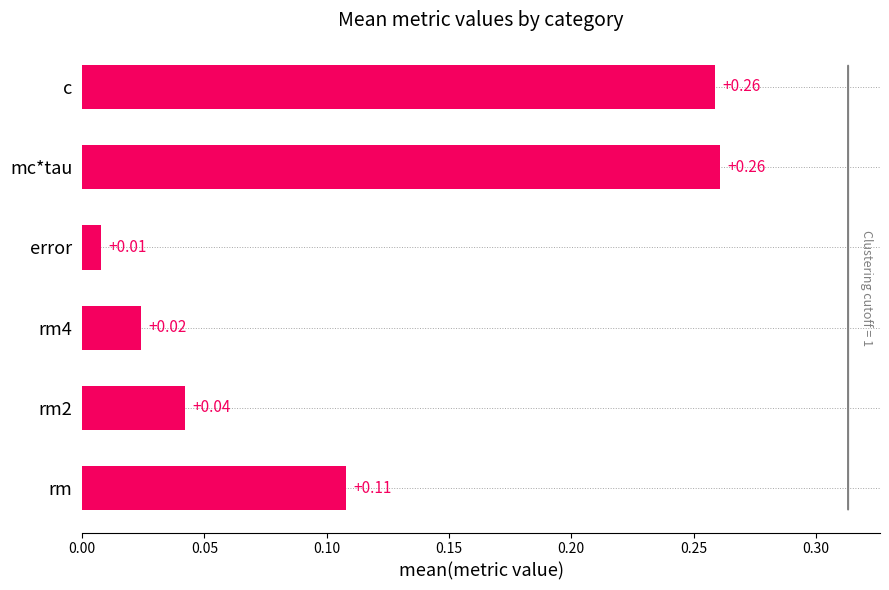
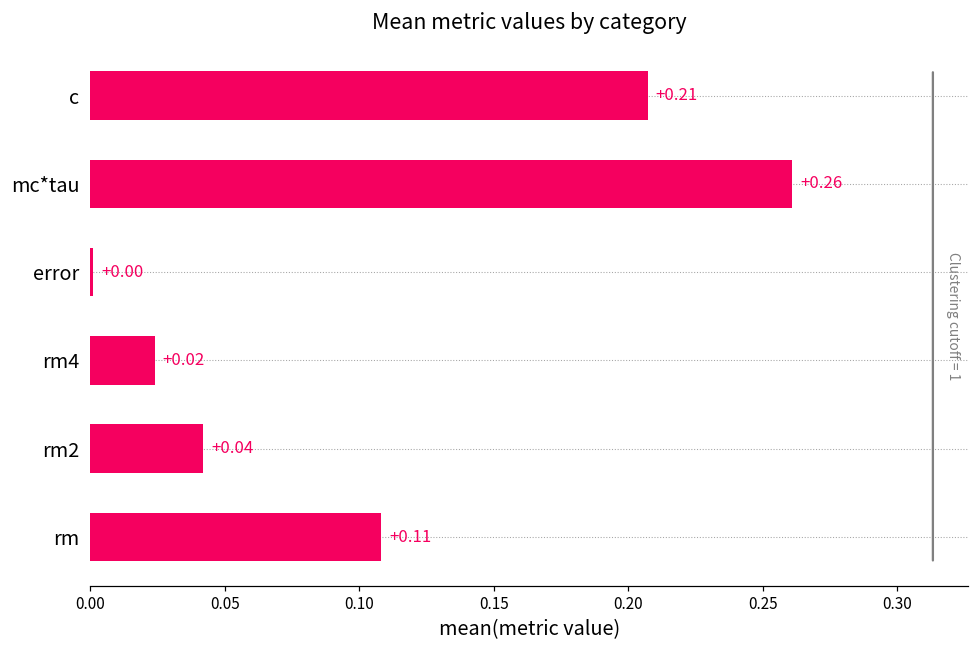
c: +0.26 -> +0.21
error: +0.01 -> +0.00
